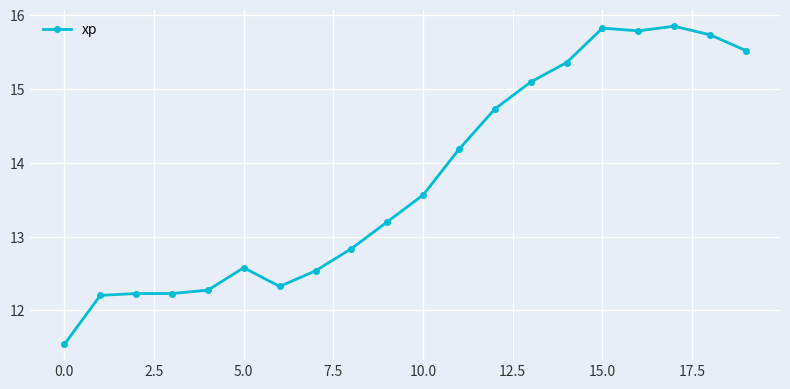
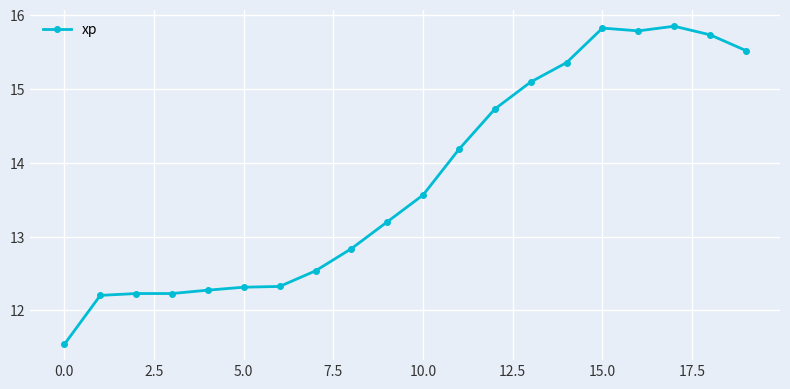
5.0: 12.6 -> 12.3
